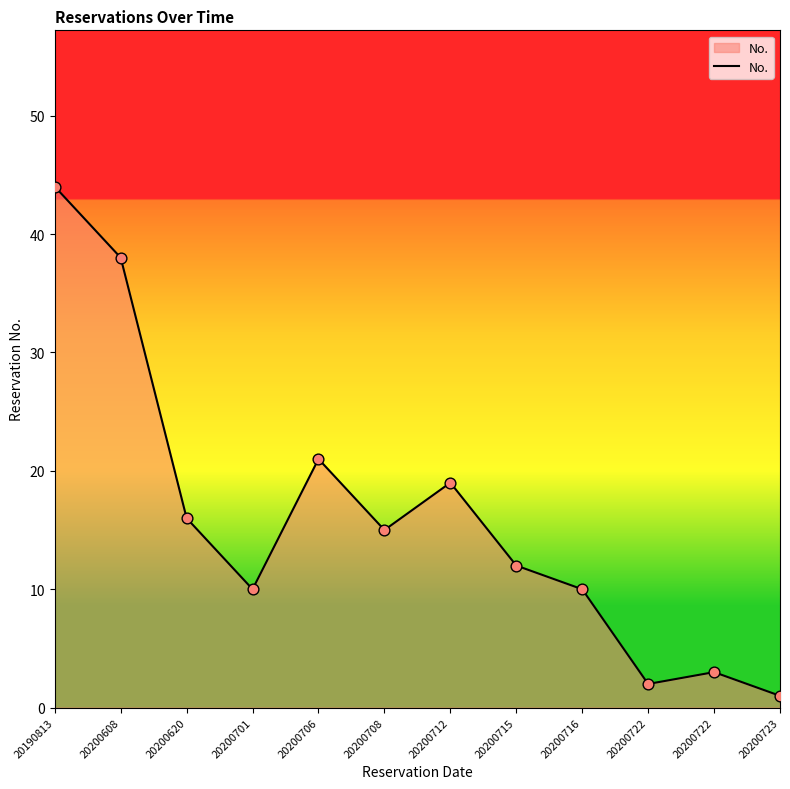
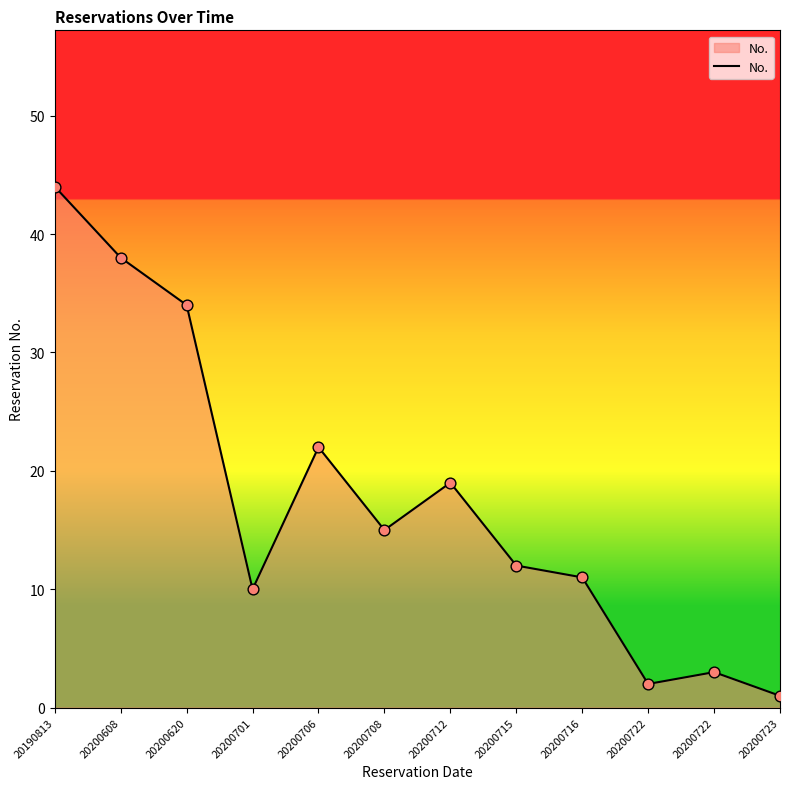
20200620: 16 -> 34
20200706: 21 -> 22
20200716: 10 -> 11
